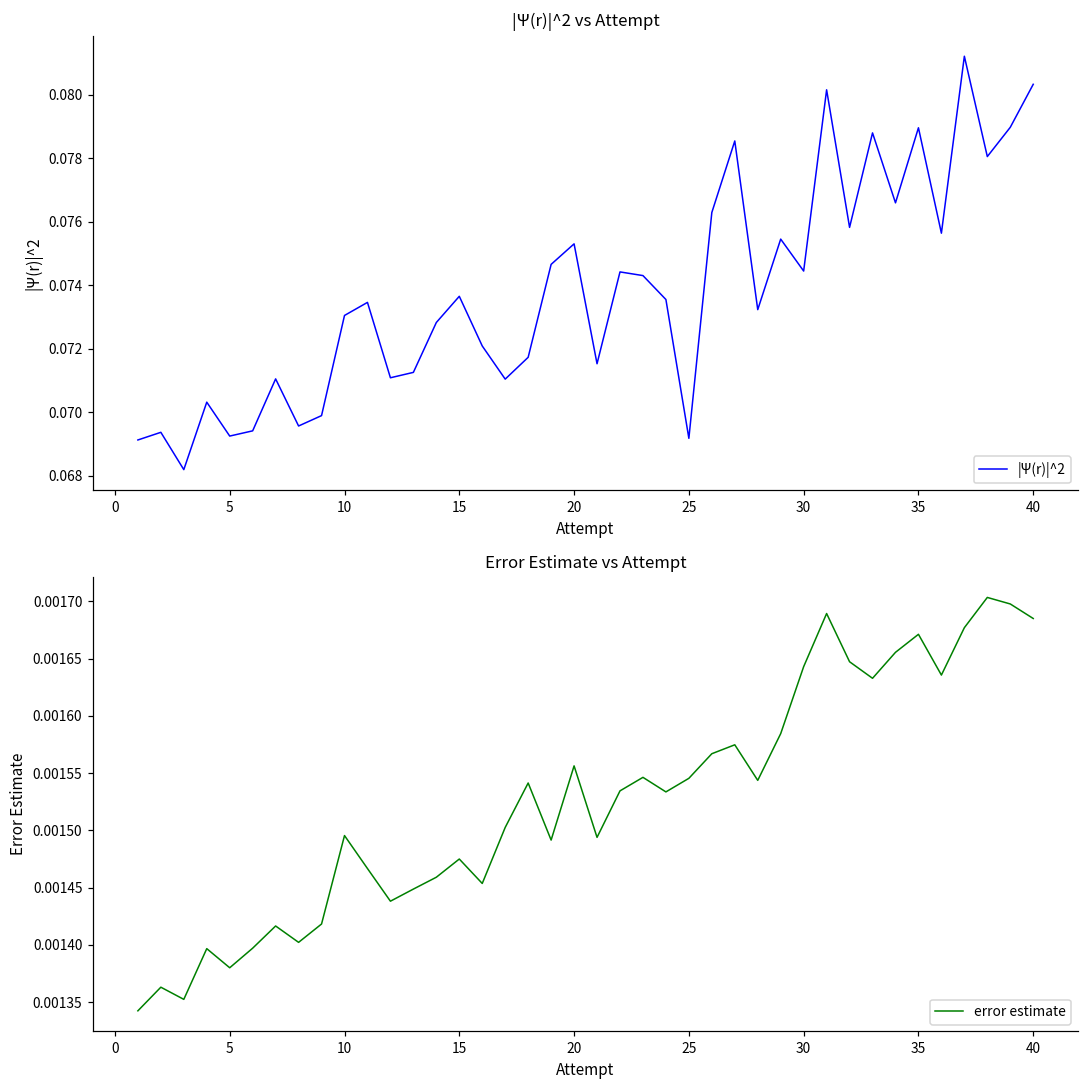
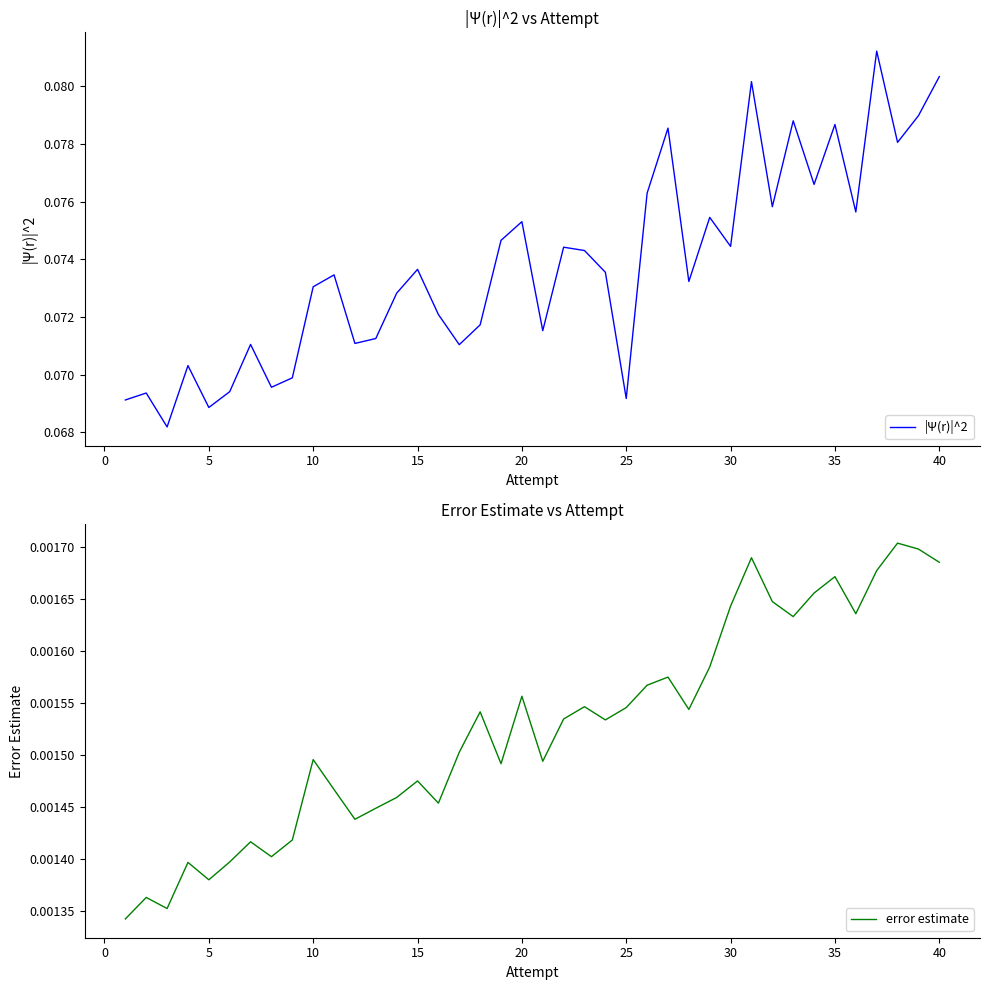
|Ψ(r)|^2 vs Attempt, 5: 0.0692 -> 0.0689
|Ψ(r)|^2 vs Attempt, 35: 0.0790 -> 0.0787
